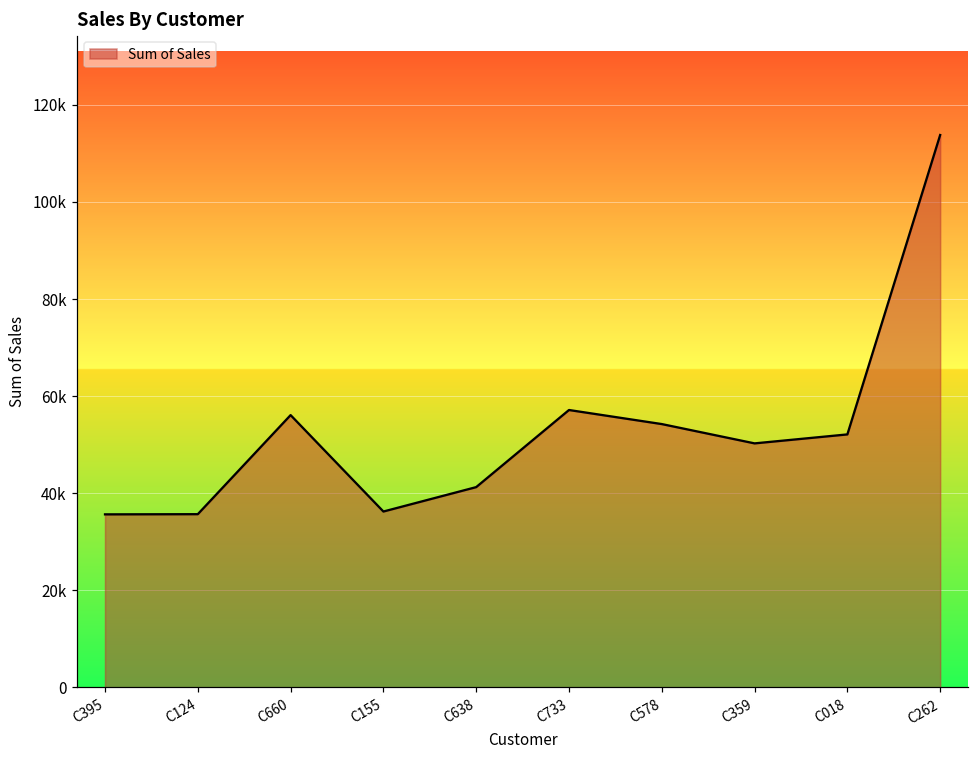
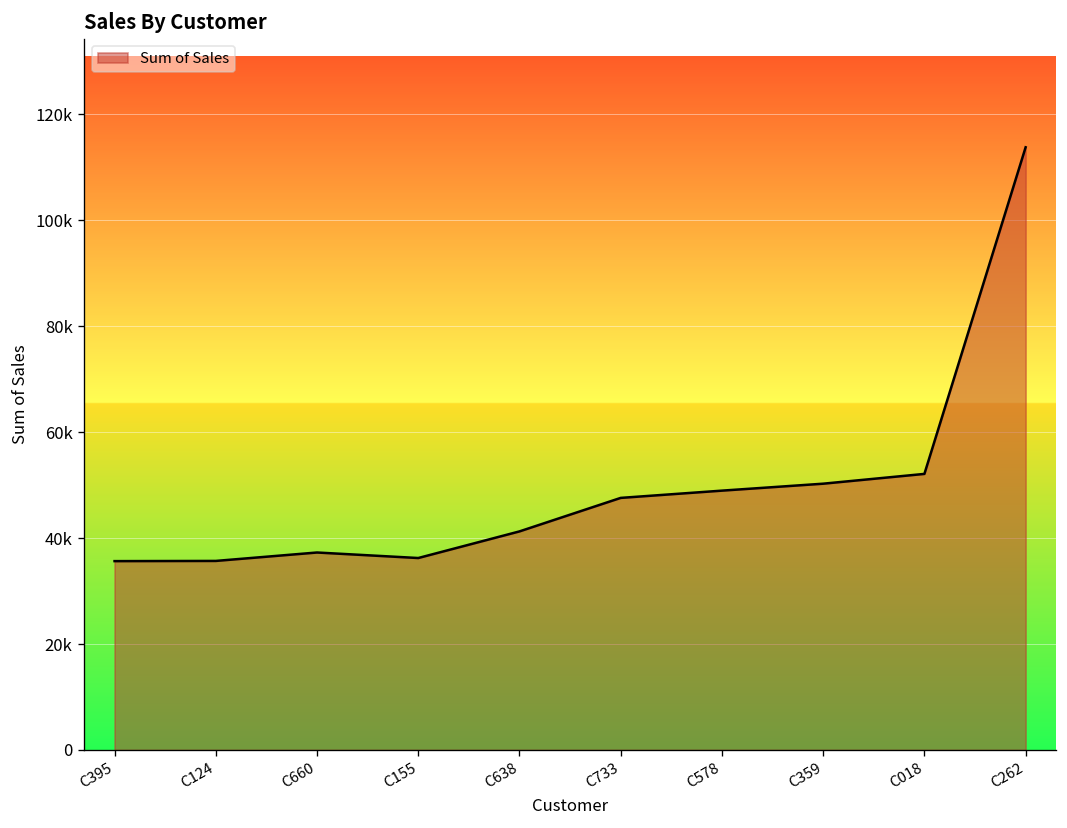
C660: 56000 -> 37000
C733: 57000 -> 48000
C578: 54000 -> 49000
